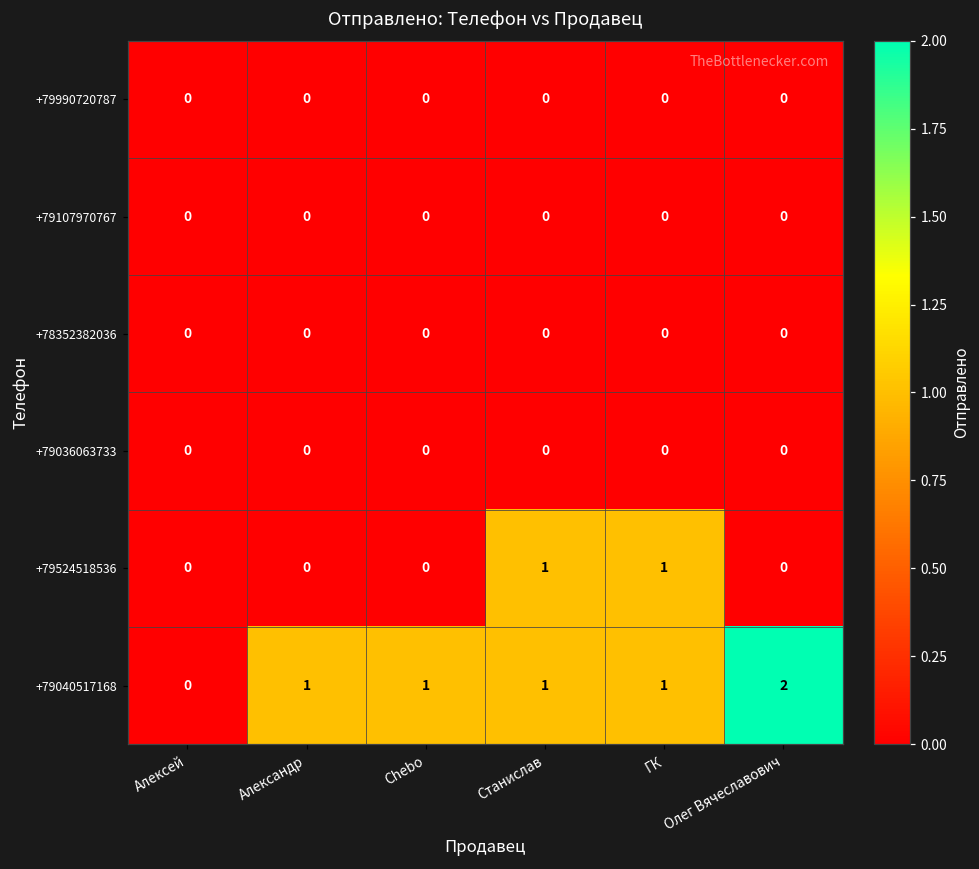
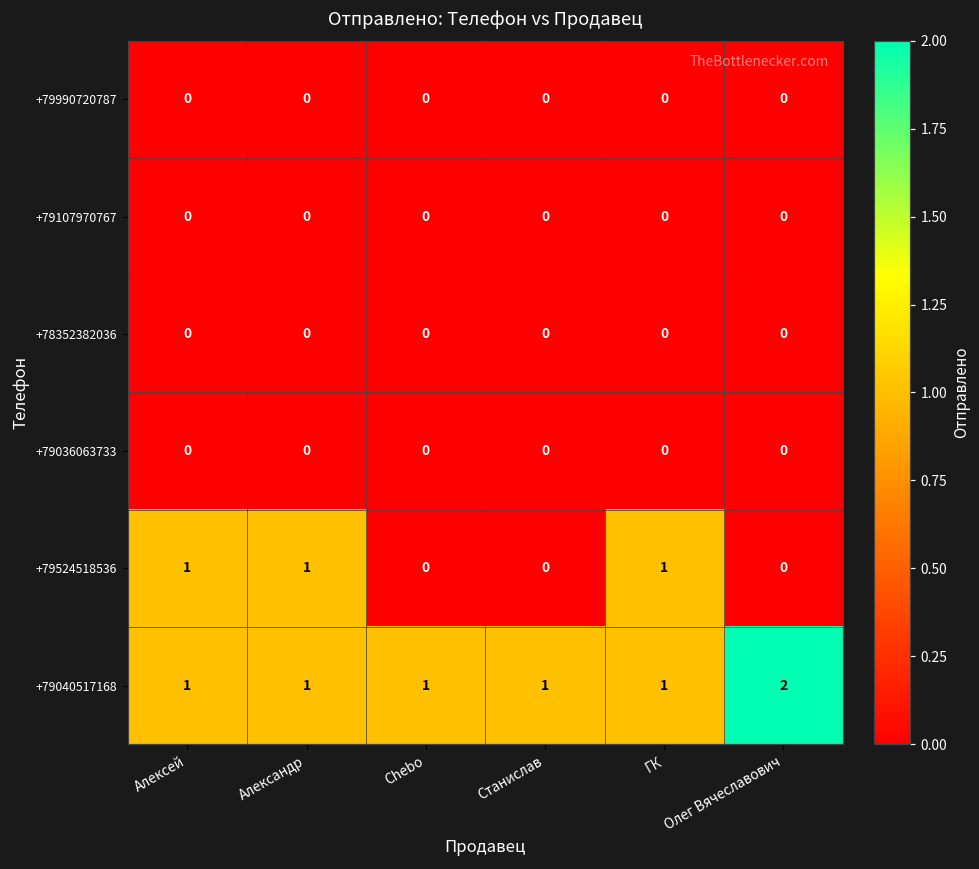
+79524518536, Алексей: 0 -> 1
+79524518536, Александр: 0 -> 1
+79524518536, Станислав: 1 -> 0
+79040517168, Алексей: 0 -> 1
